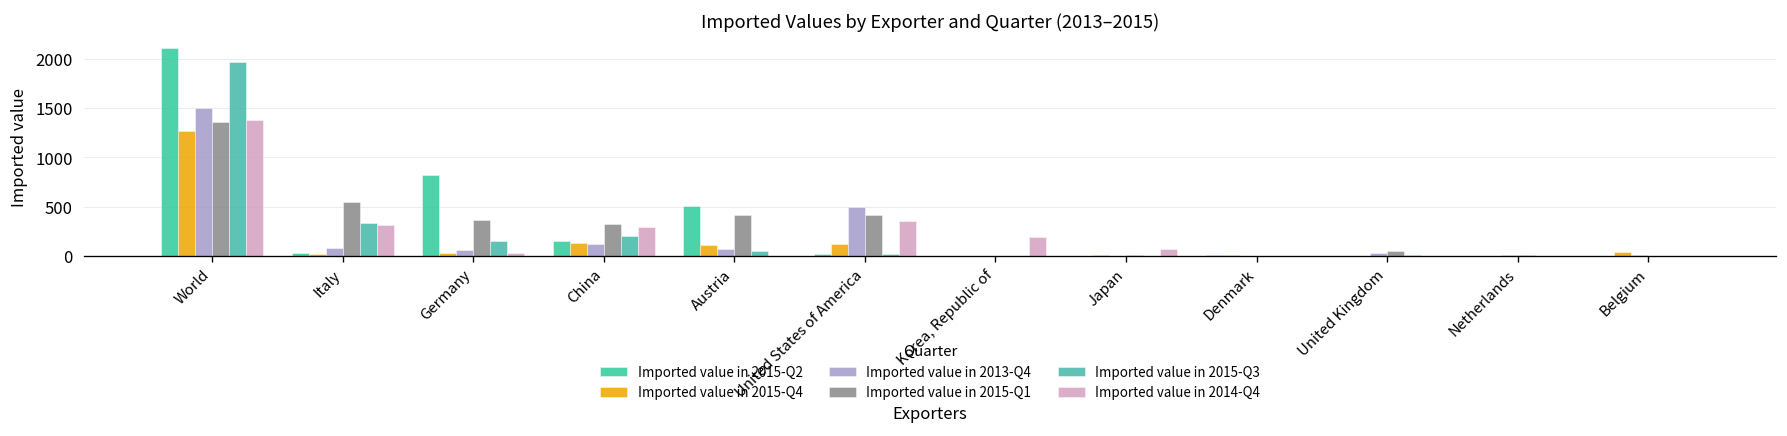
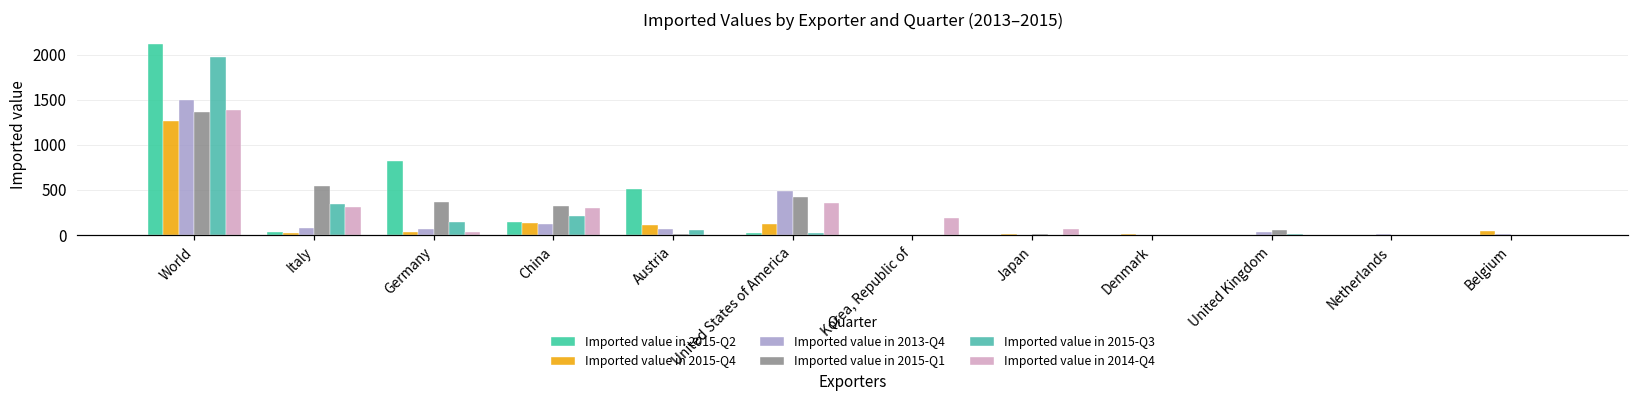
Imported value in 2015-Q1, Austria: 400 -> 0
